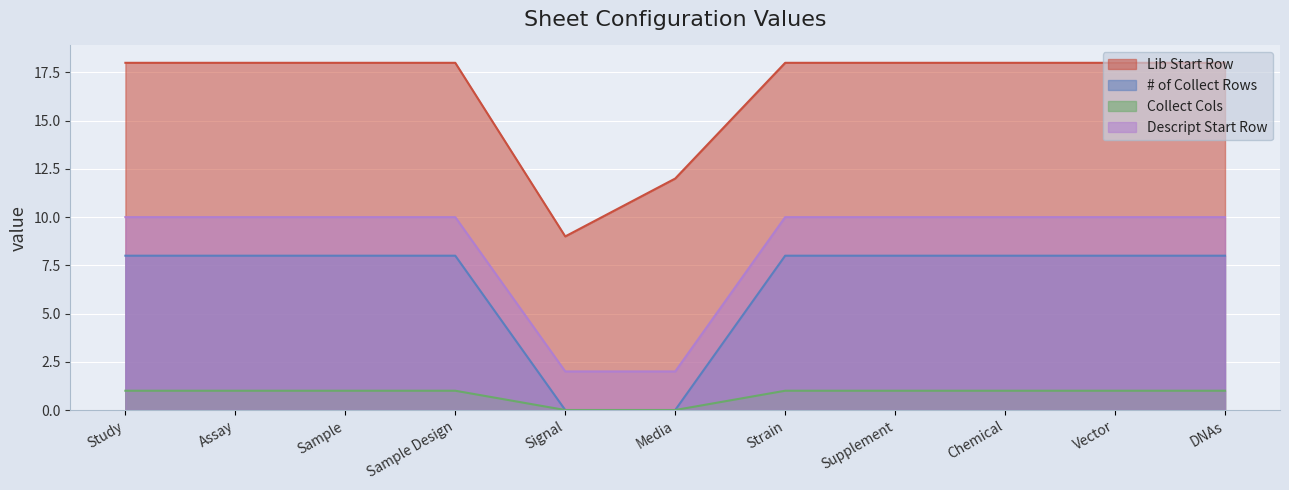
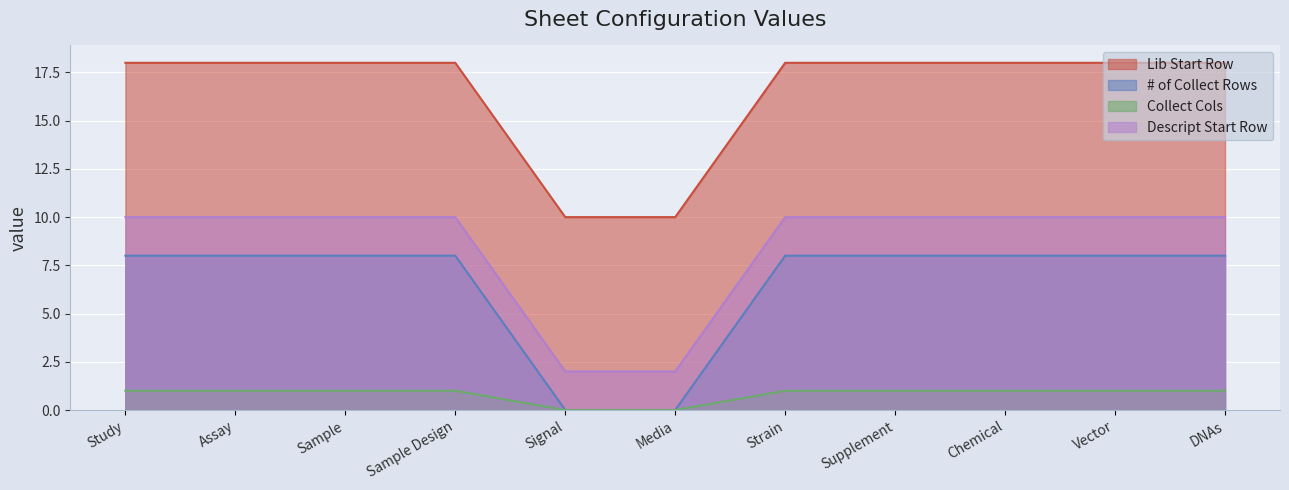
Lib Start Row, Signal: 9 -> 10
Lib Start Row, Media: 12 -> 10
